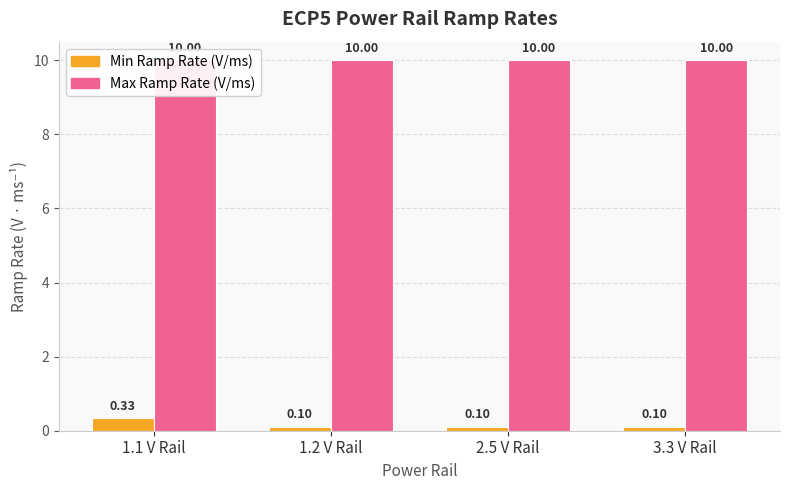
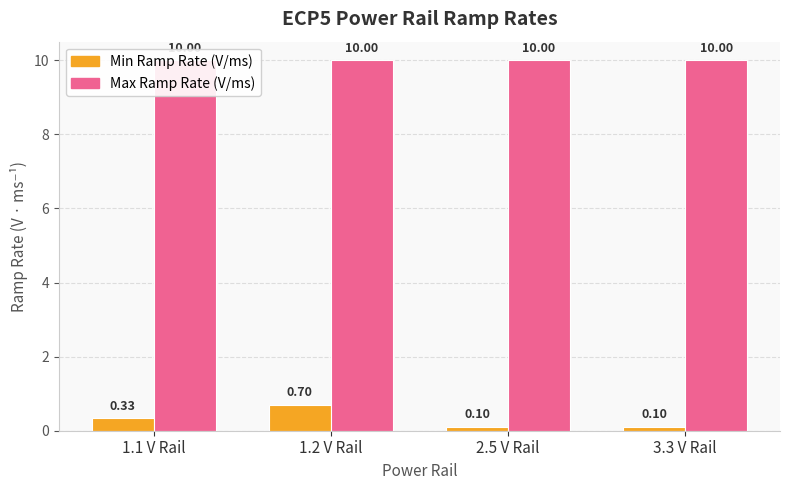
Min Ramp Rate (V/ms), 1.2 V Rail: 0.10 -> 0.70
